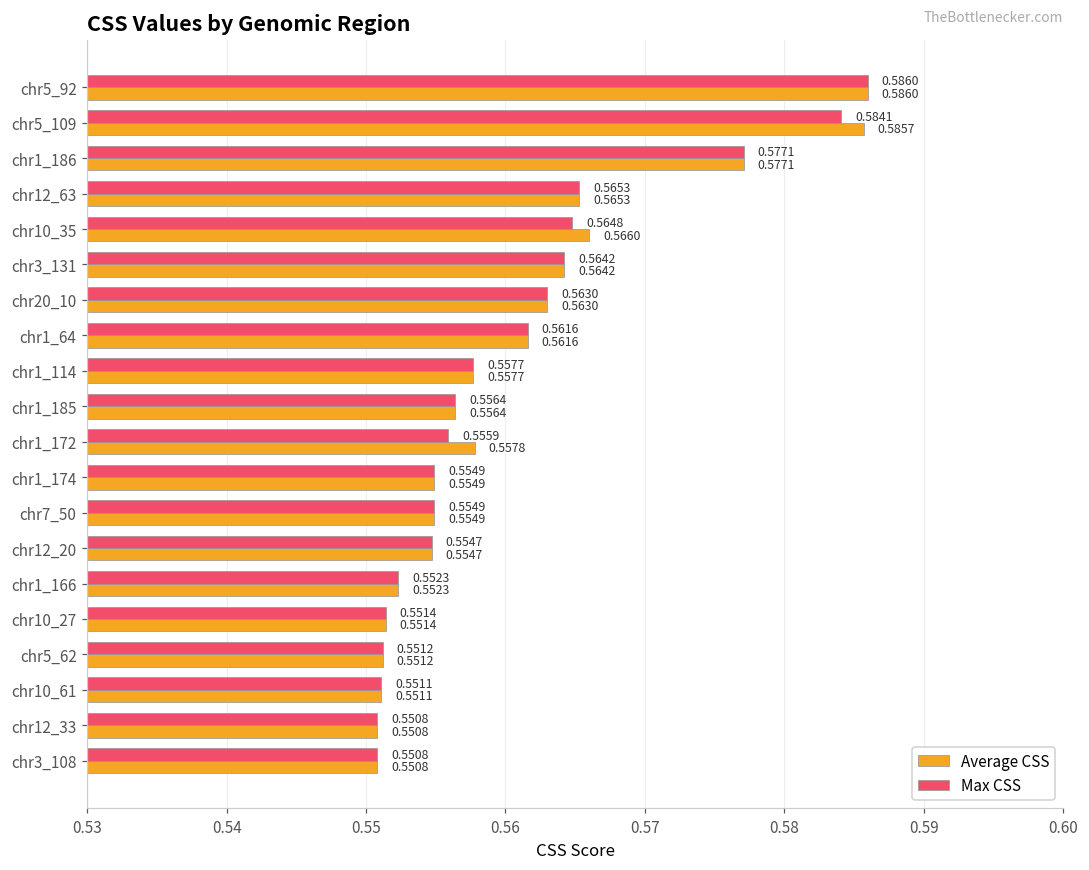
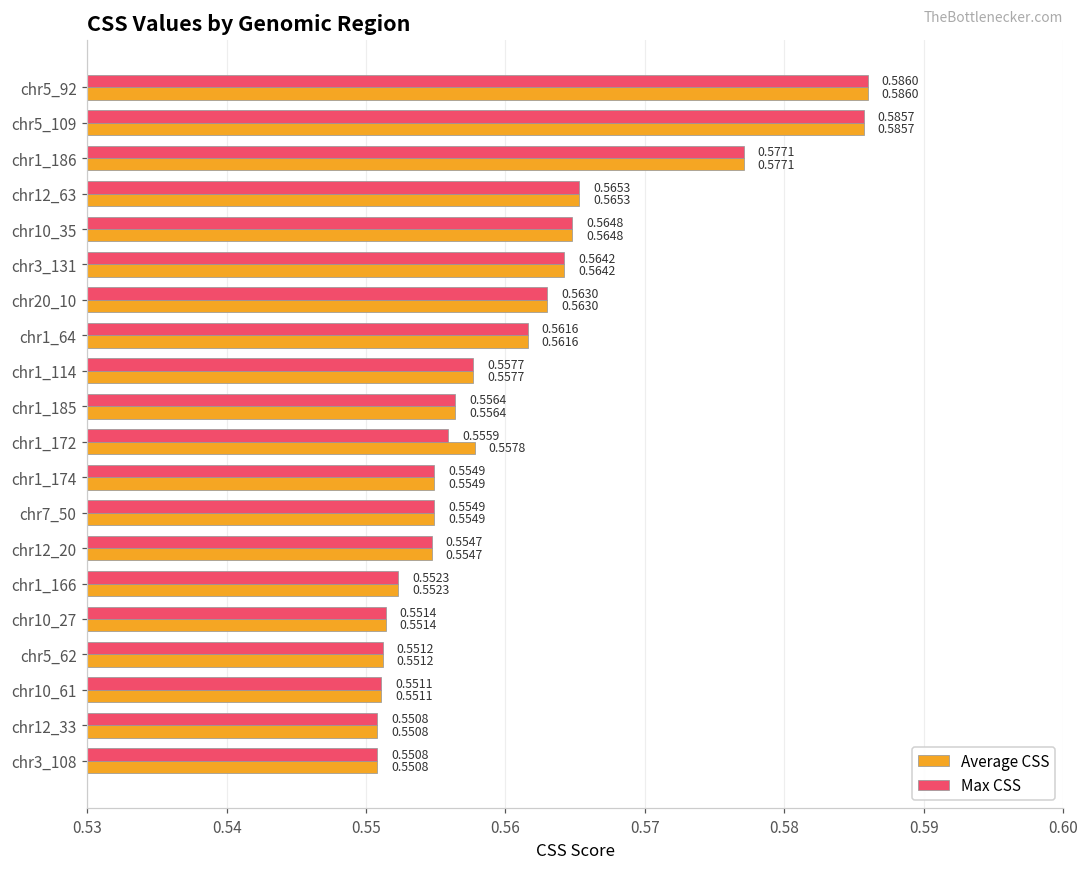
Max CSS, chr5_109: 0.5841 -> 0.5857
Average CSS, chr10_35: 0.5660 -> 0.5648
